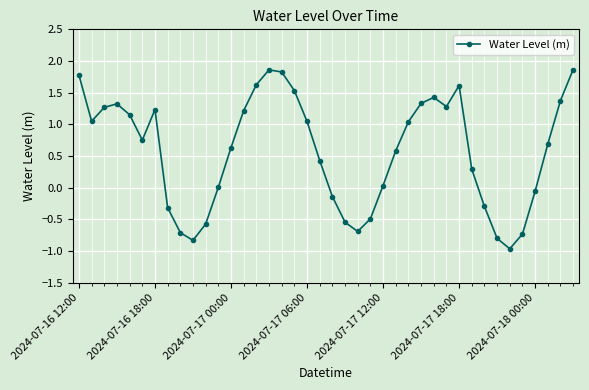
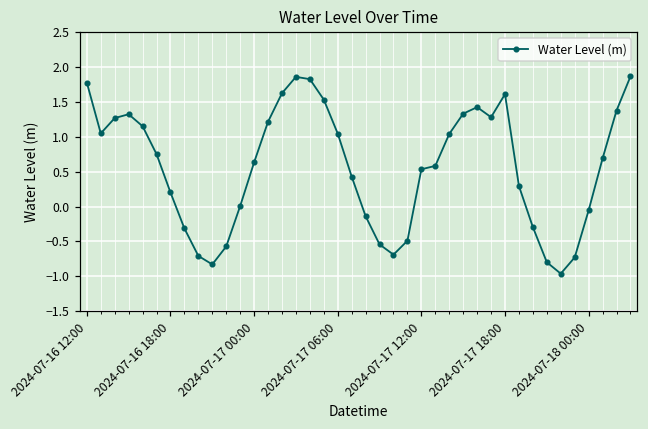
2024-07-16 18:00: 1.2 -> 0.2
2024-07-17 12:00: 0.0 -> 0.5
